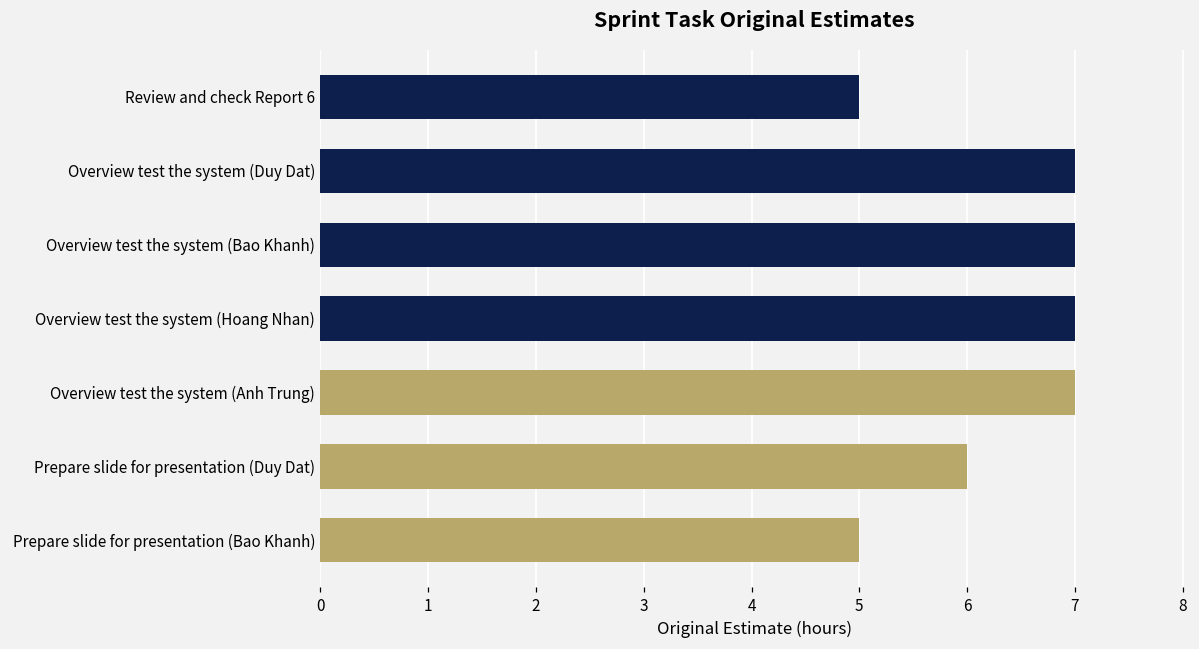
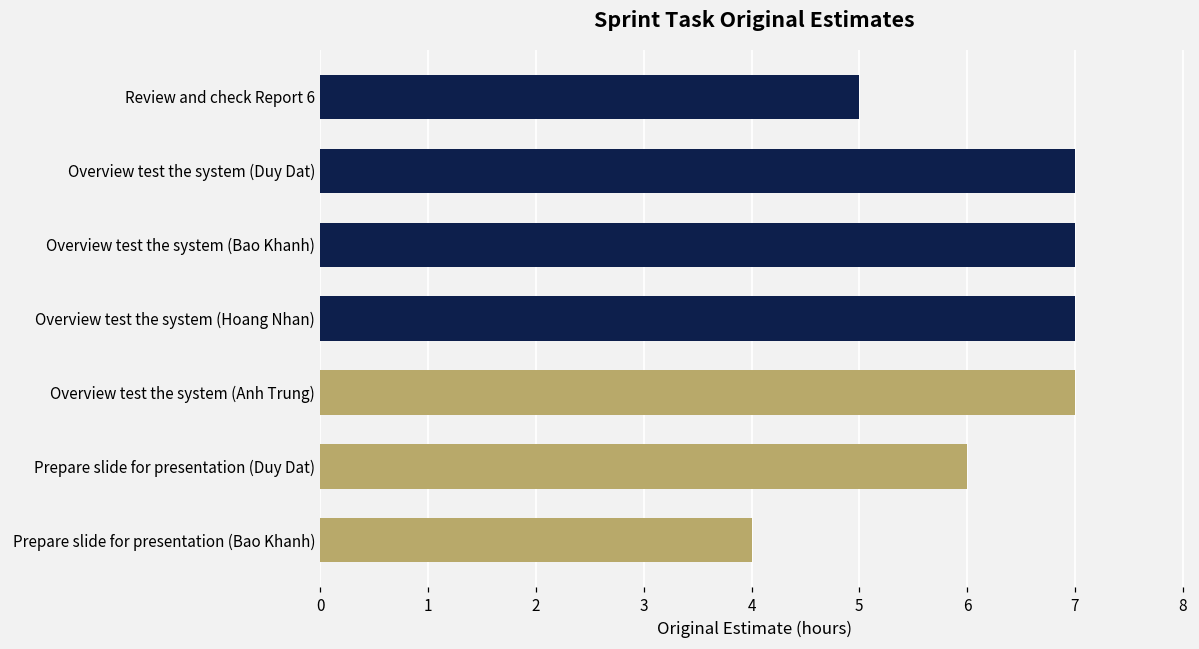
Prepare slide for presentation (Bao Khanh): 5 -> 4
